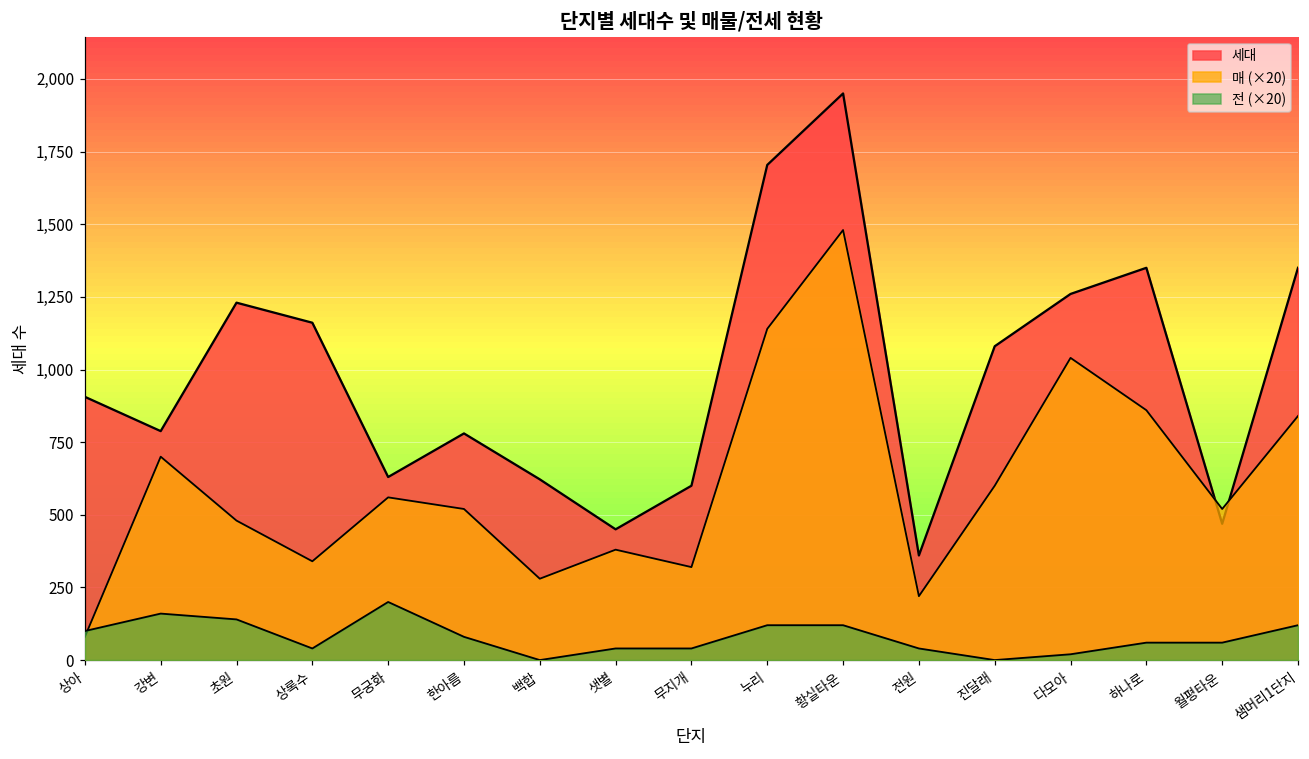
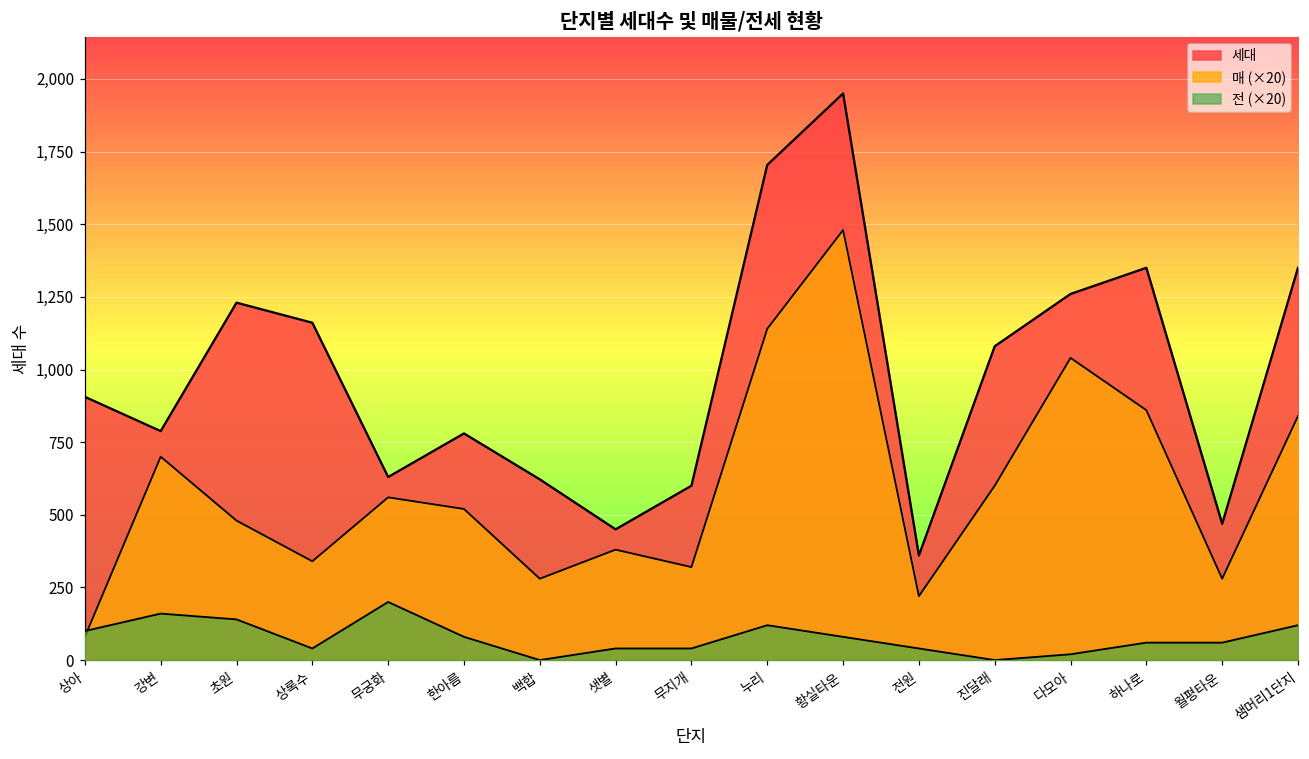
전 (×20), 황실타운: 120 -> 80
매 (×20), 월평타운: 520 -> 280
